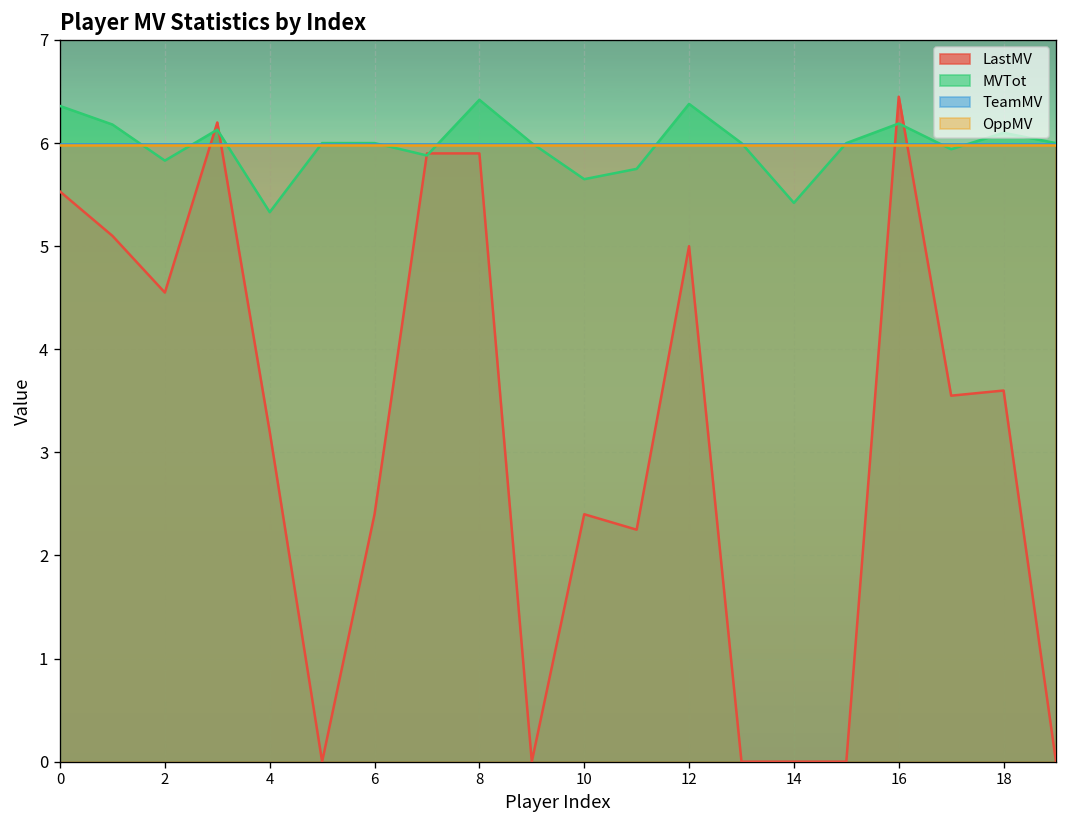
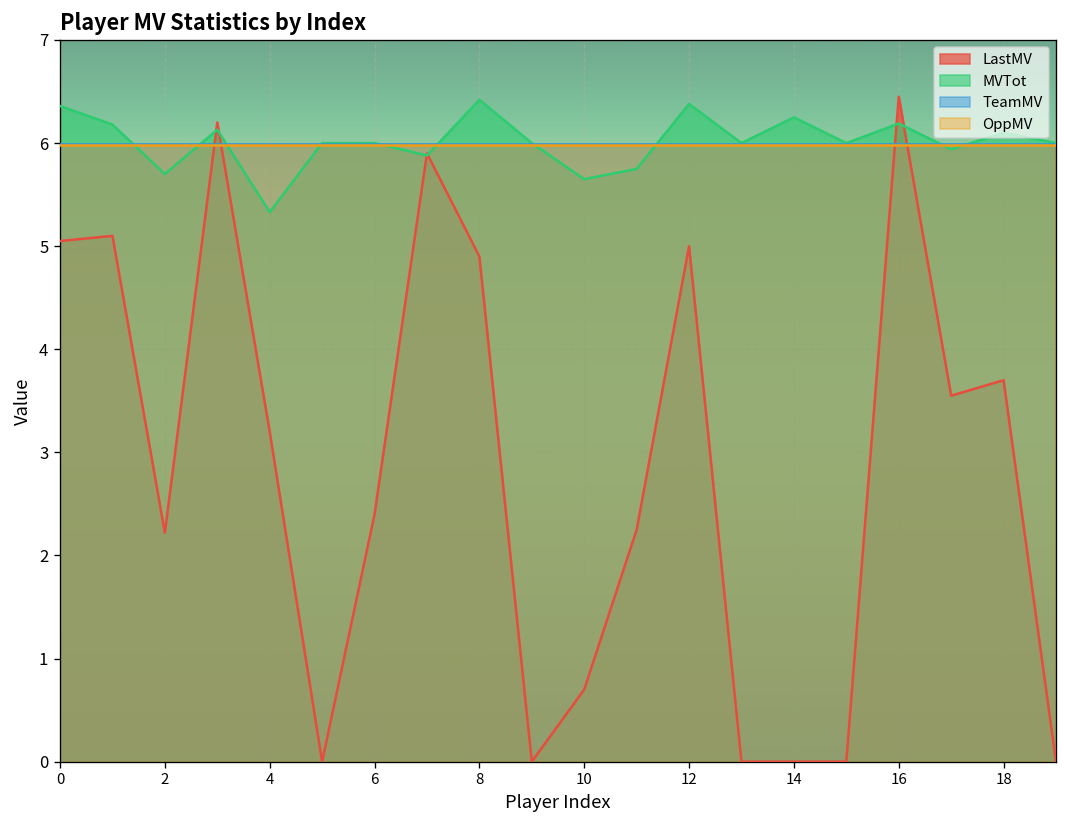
LastMV, 0: 5.5 -> 5.1
LastMV, 2: 4.6 -> 2.2
MVTot, 2: 5.8 -> 5.7
LastMV, 8: 5.9 -> 4.9
LastMV, 10: 2.4 -> 0.7
MVTot, 14: 5.4 -> 6.3
LastMV, 18: 3.6 -> 3.7
